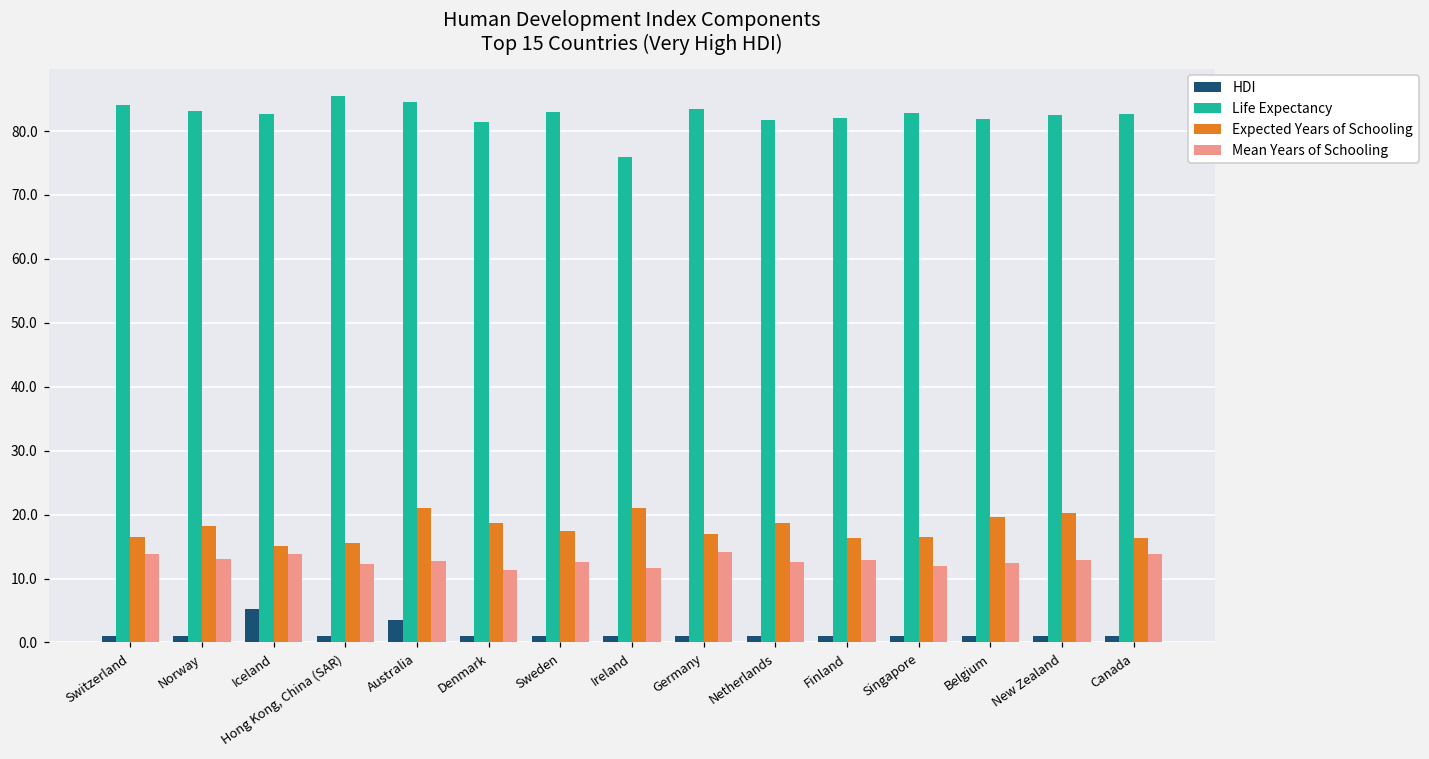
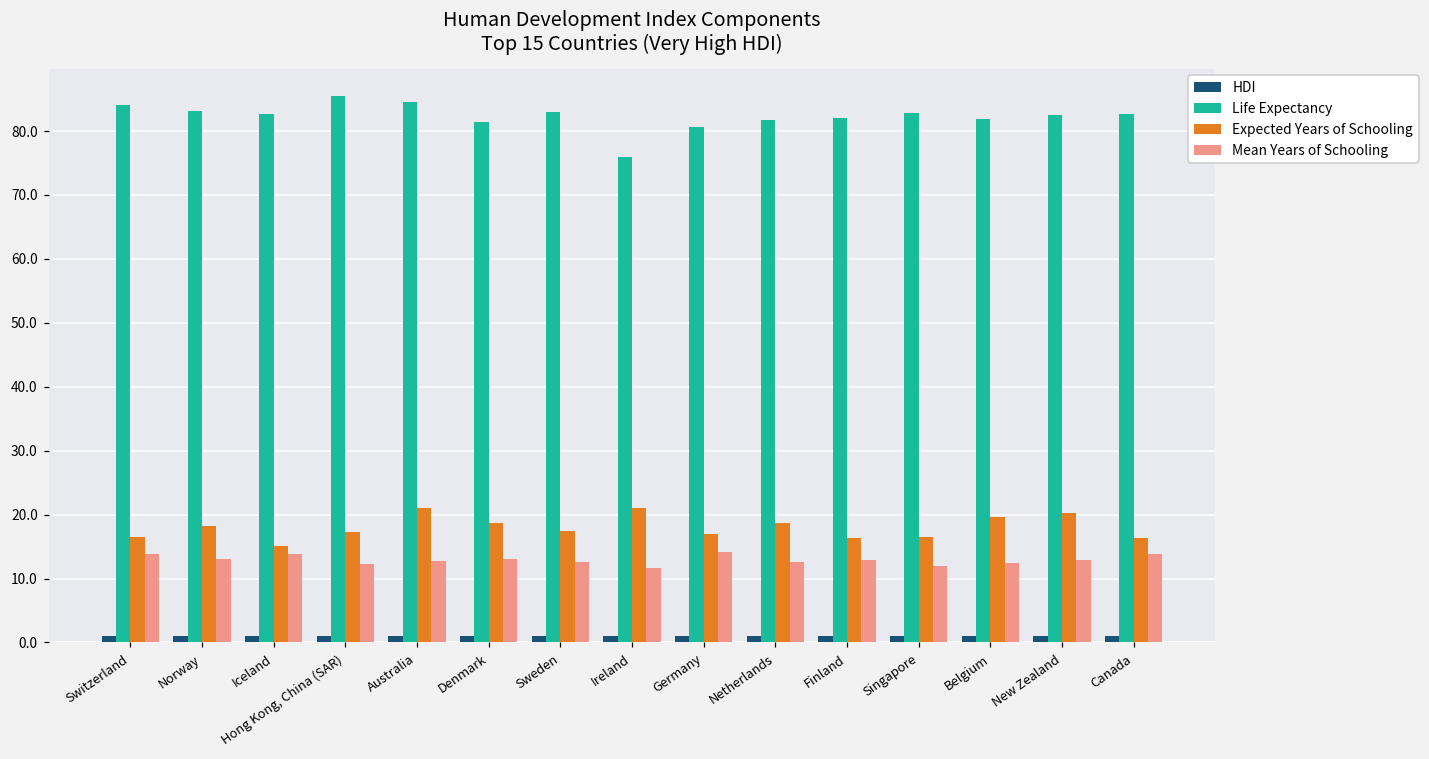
HDI, Iceland: 5 -> 1
Expected Years of Schooling, Hong Kong, China (SAR): 16 -> 17
HDI, Australia: 3 -> 1
Mean Years of Schooling, Denmark: 11 -> 13
Life Expectancy, Germany: 84 -> 81
